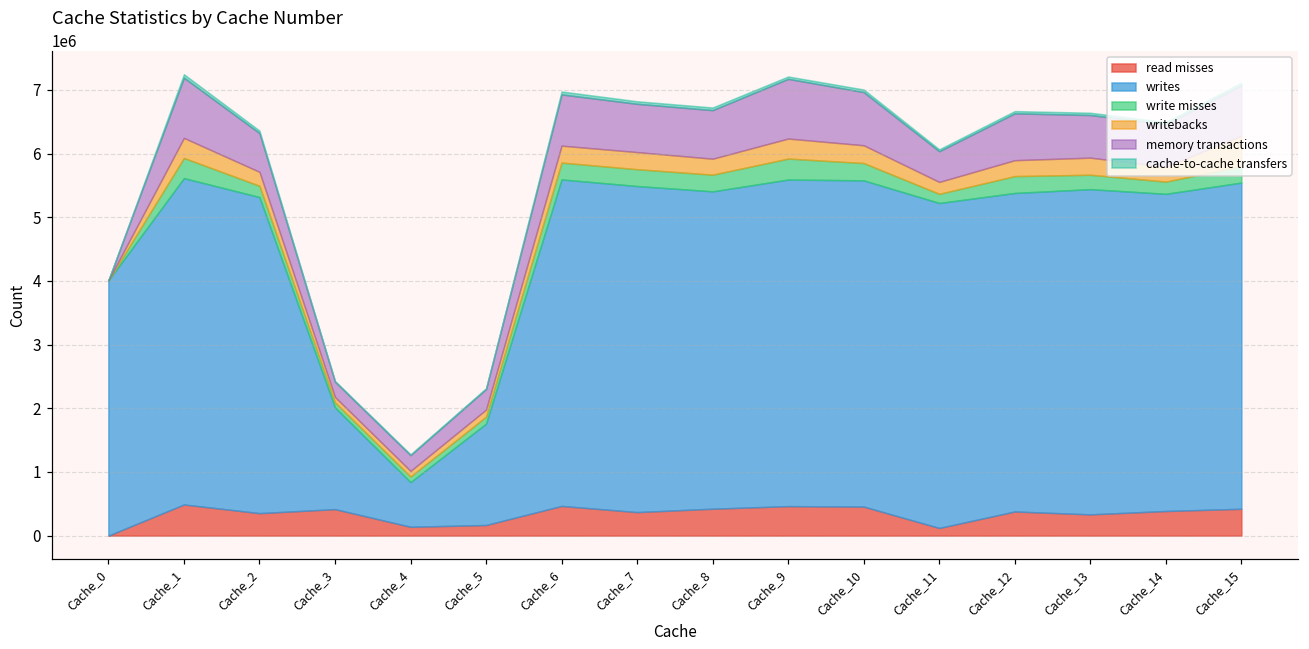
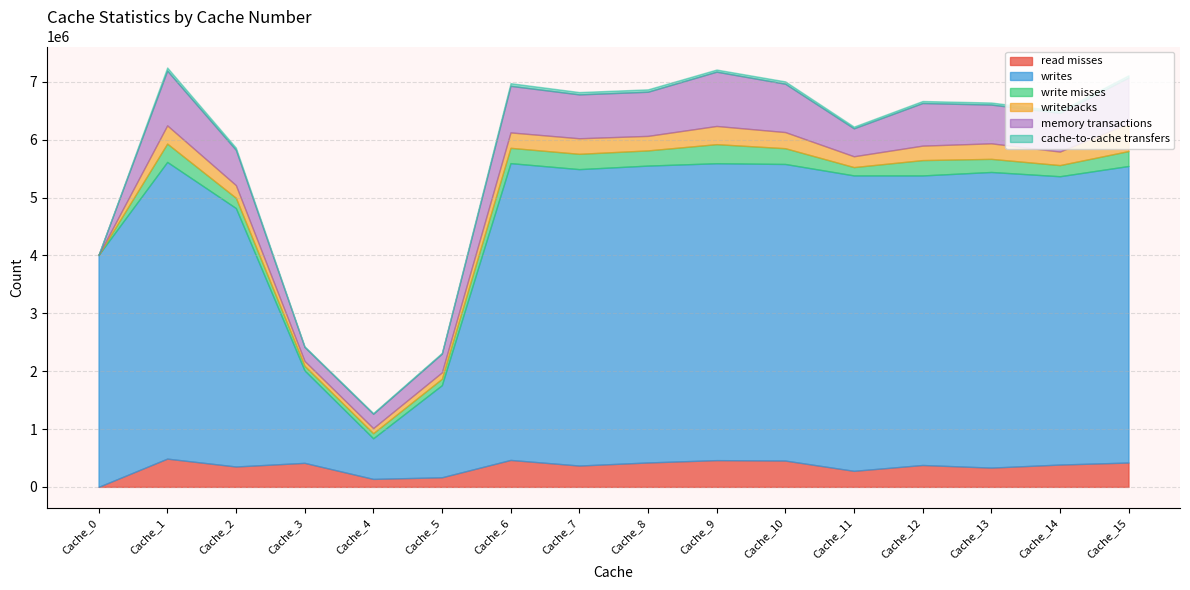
writes, Cache_2: 5000000 -> 4500000
writes, Cache_8: 5000000 -> 5100000
read misses, Cache_11: 100000 -> 300000
